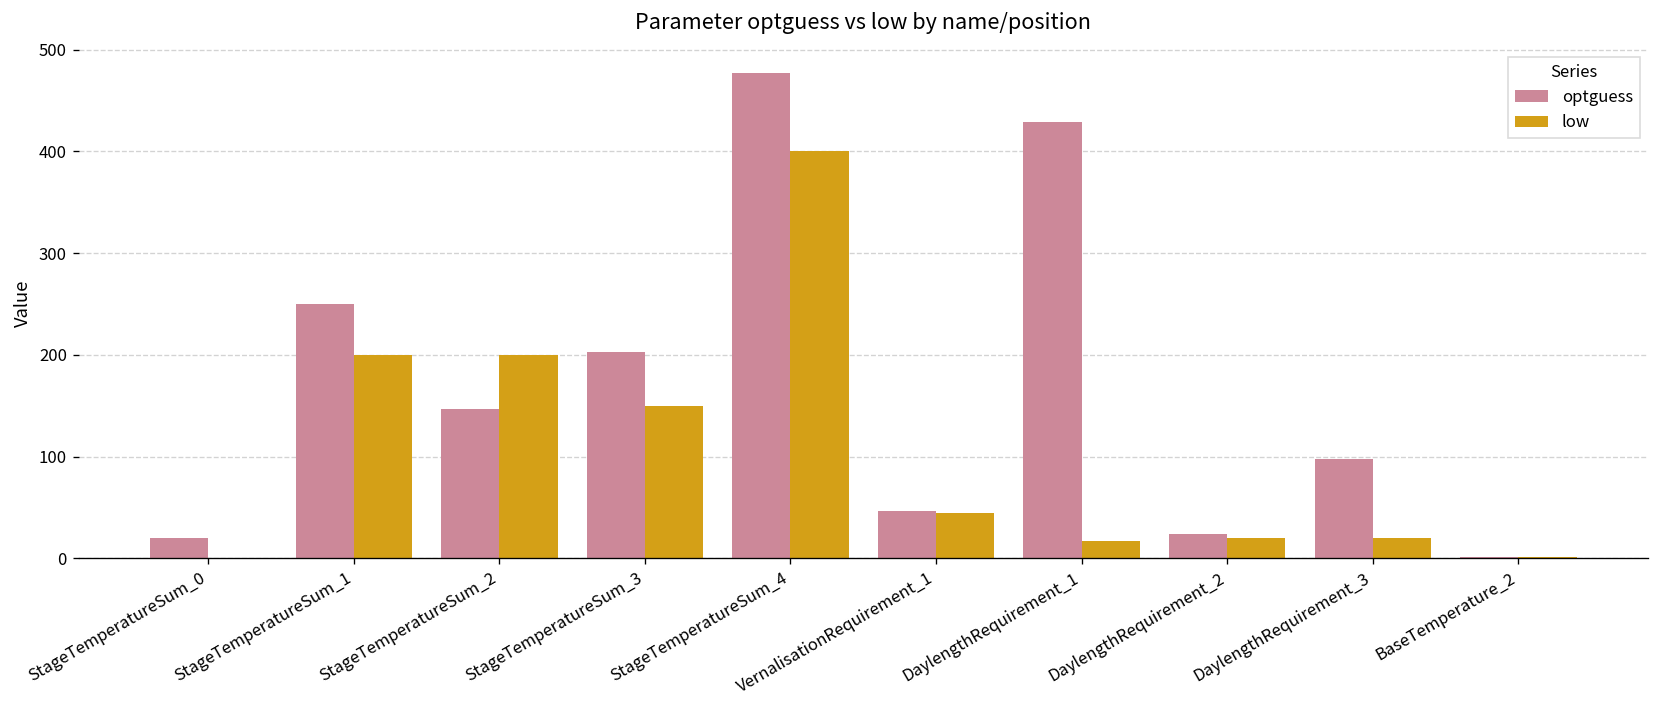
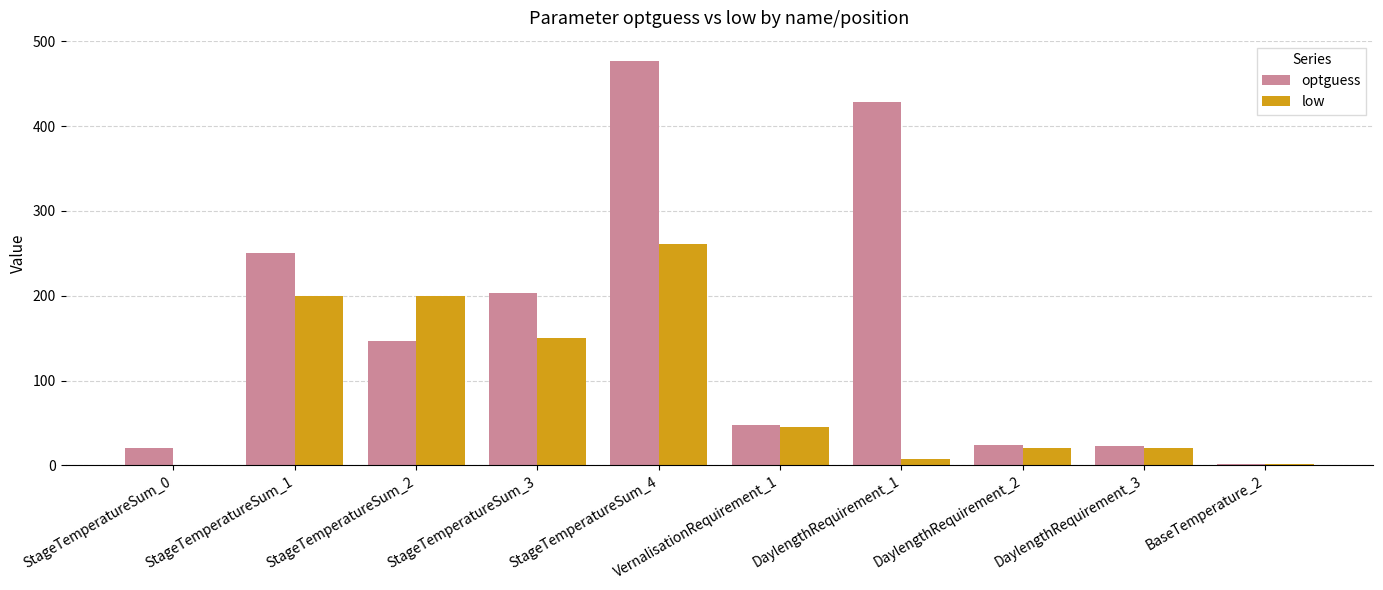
low, StageTemperatureSum_4: 400 -> 260
low, DaylengthRequirement_1: 20 -> 10
optguess, DaylengthRequirement_3: 100 -> 20
